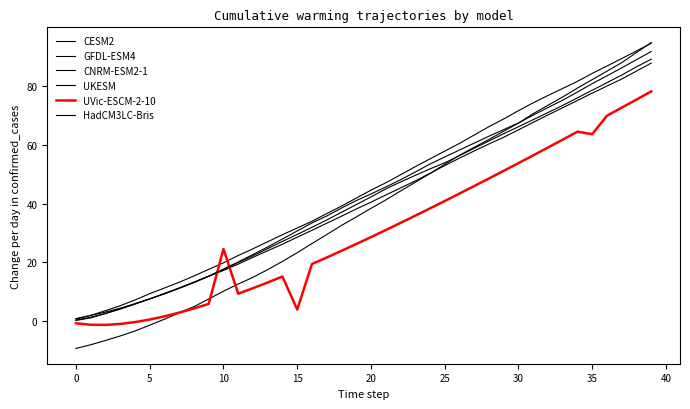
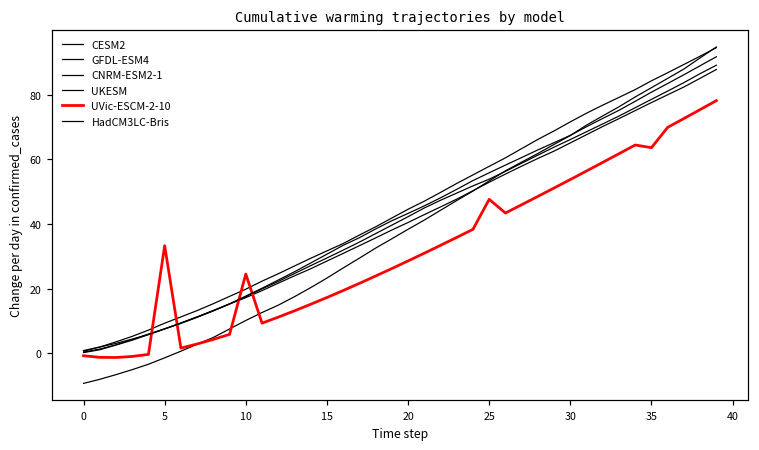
UVic-ESCM-2-10, 5: 1 -> 33
UVic-ESCM-2-10, 15: 4 -> 17
UVic-ESCM-2-10, 25: 41 -> 48
